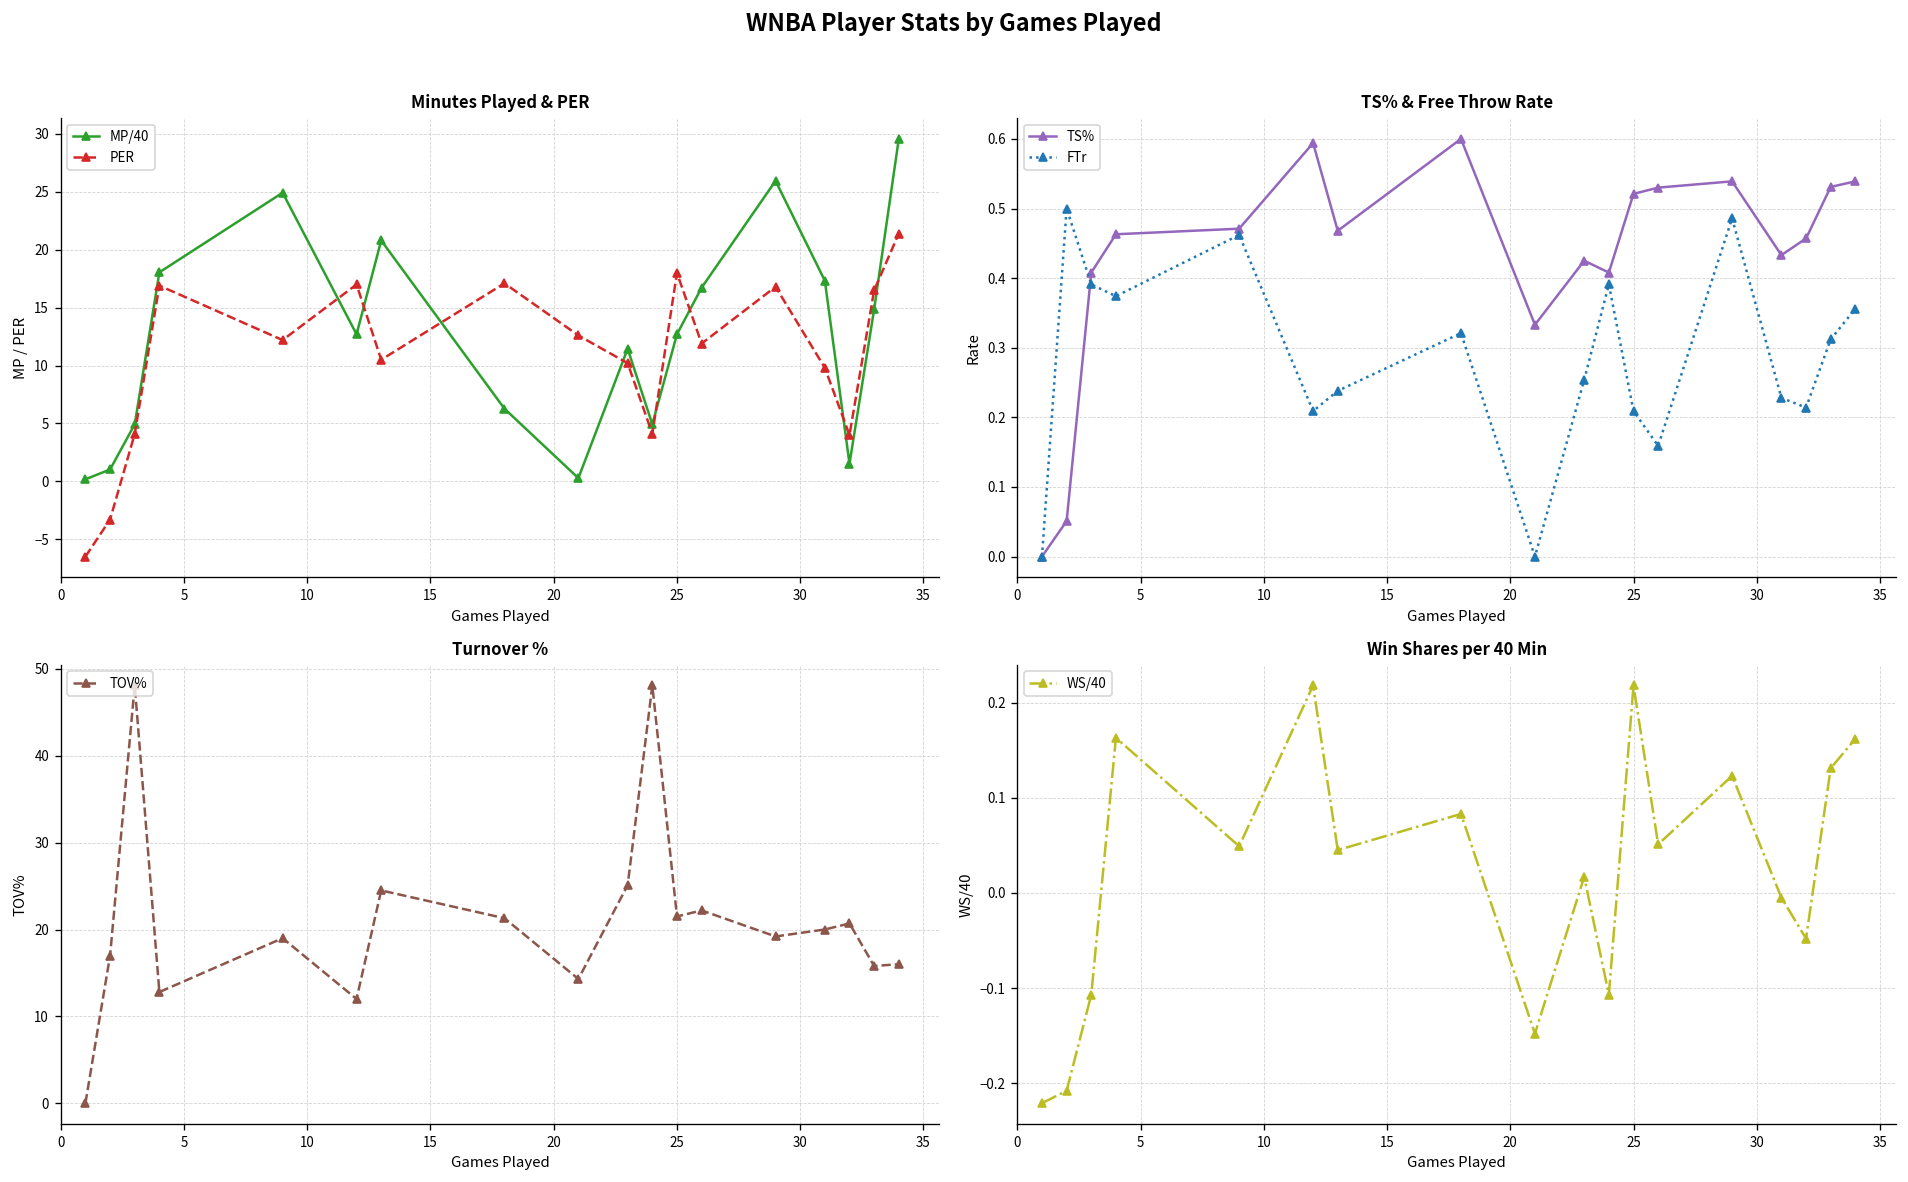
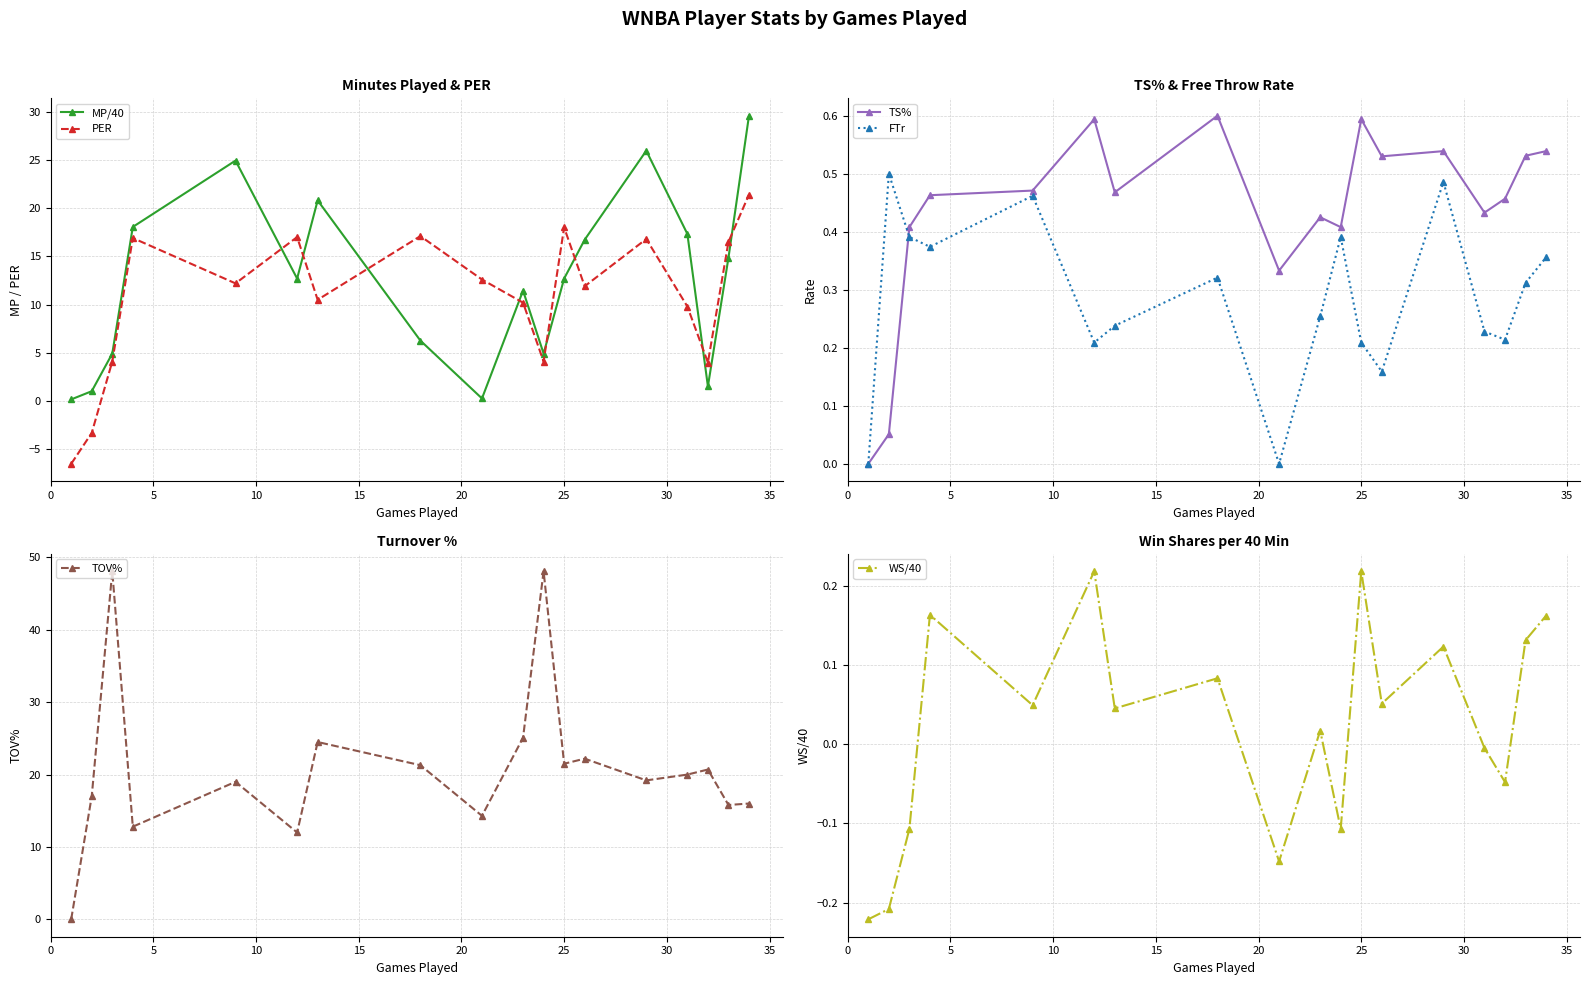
TS% & Free Throw Rate, TS%, 25: 0.52 -> 0.59
